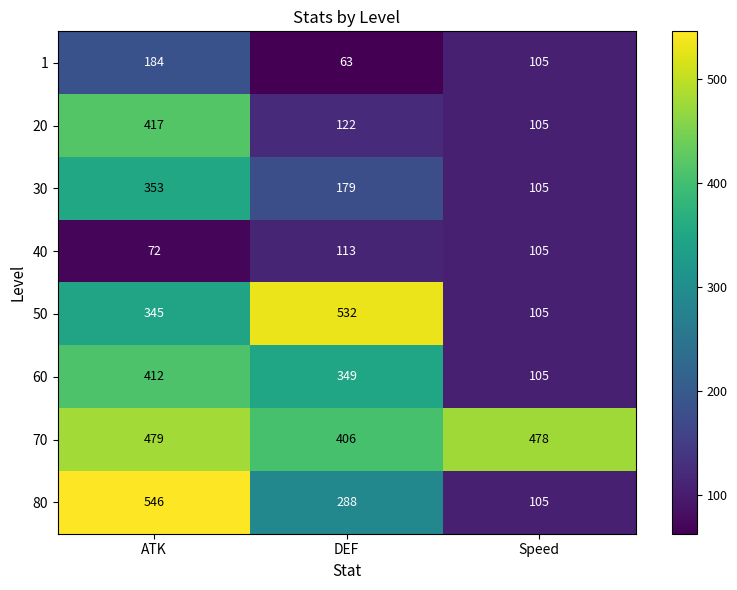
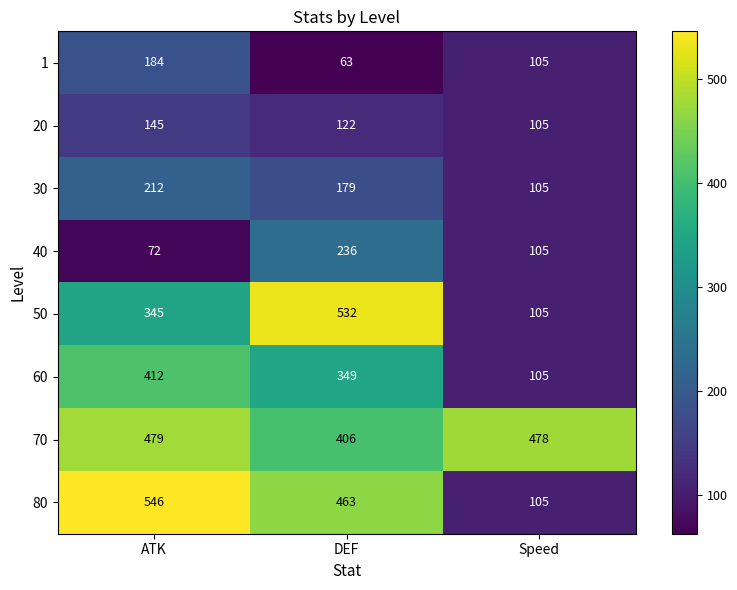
20, ATK: 417 -> 145
30, ATK: 353 -> 212
40, DEF: 113 -> 236
80, DEF: 288 -> 463
